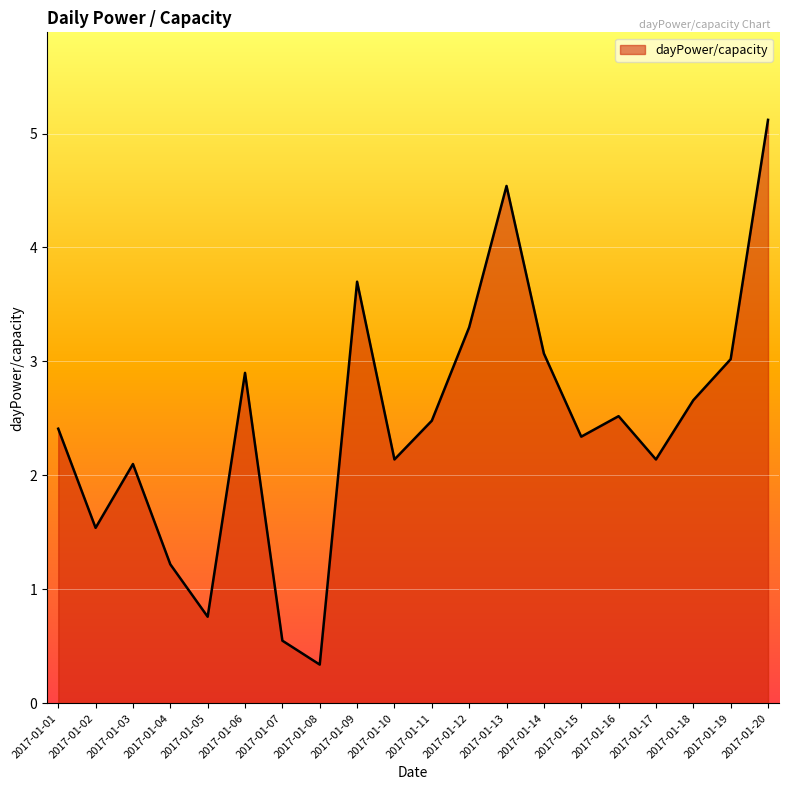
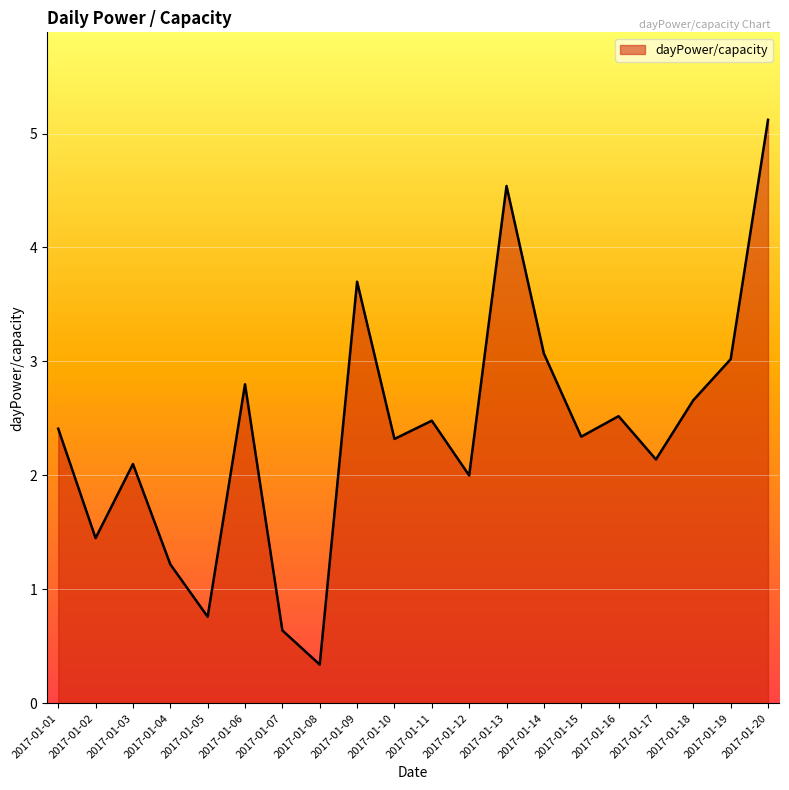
2017-01-02: 1.54 -> 1.45
2017-01-06: 2.9 -> 2.8
2017-01-07: 0.55 -> 0.64
2017-01-10: 2.14 -> 2.32
2017-01-12: 3.3 -> 2.0
